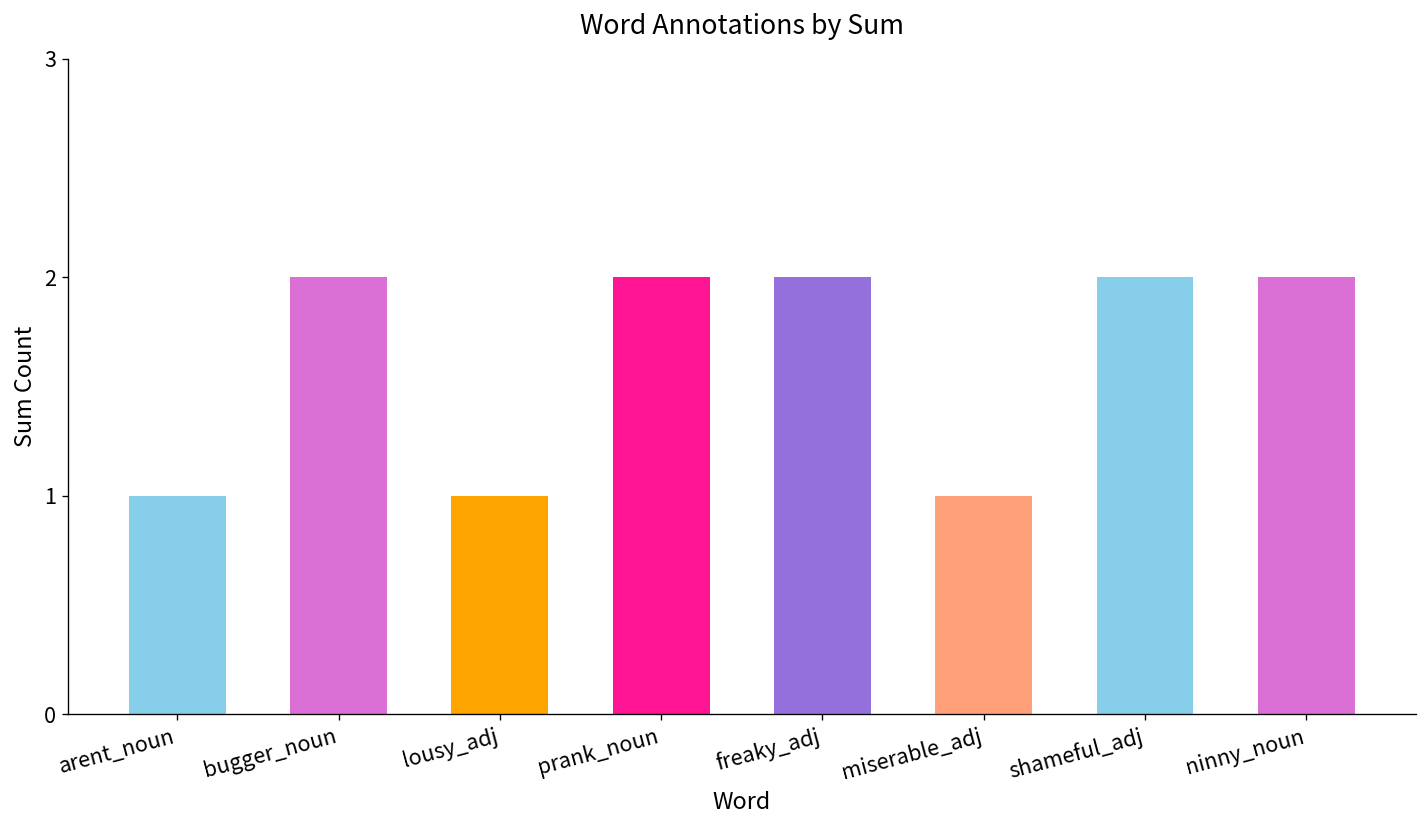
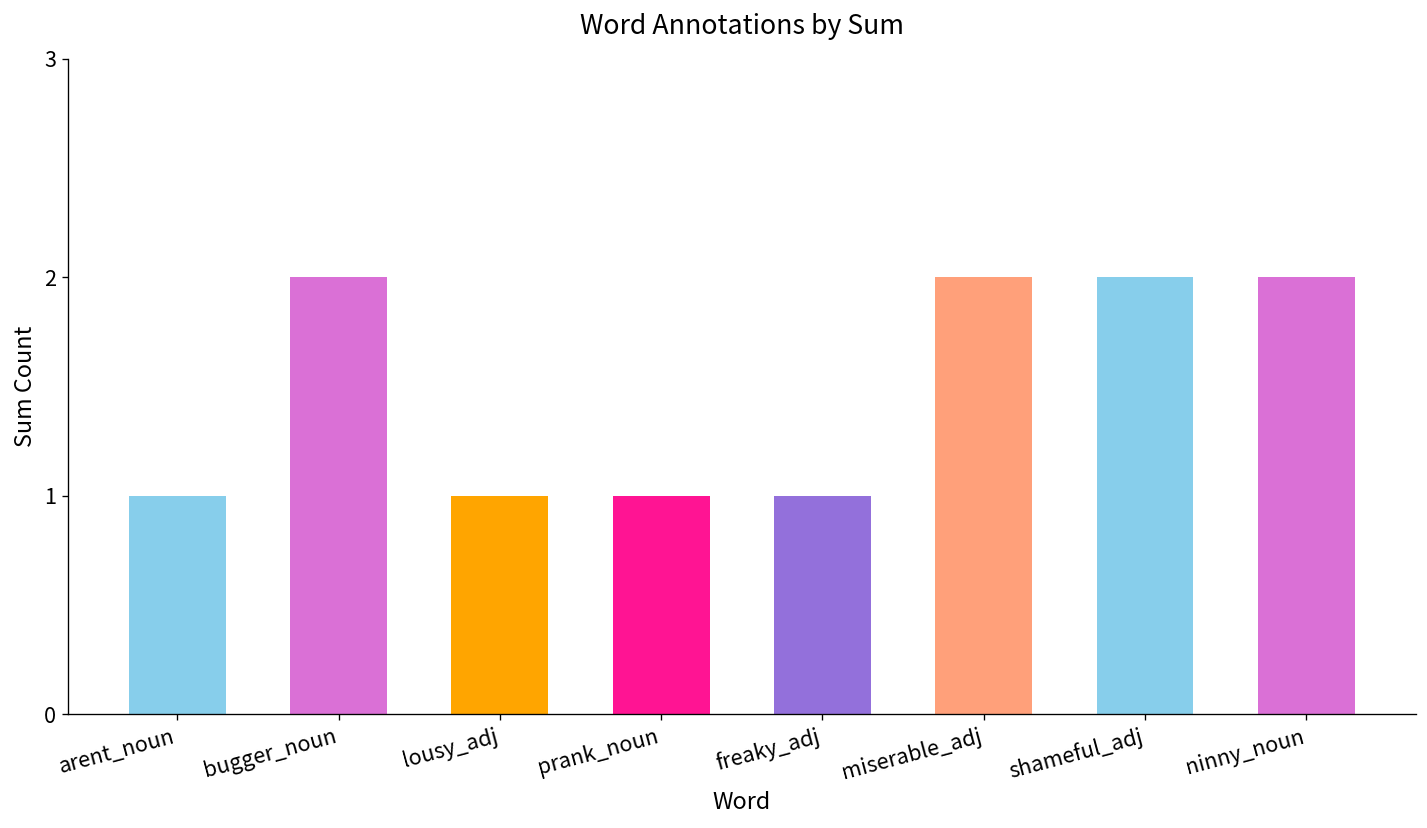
prank_noun: 2 -> 1
freaky_adj: 2 -> 1
miserable_adj: 1 -> 2
